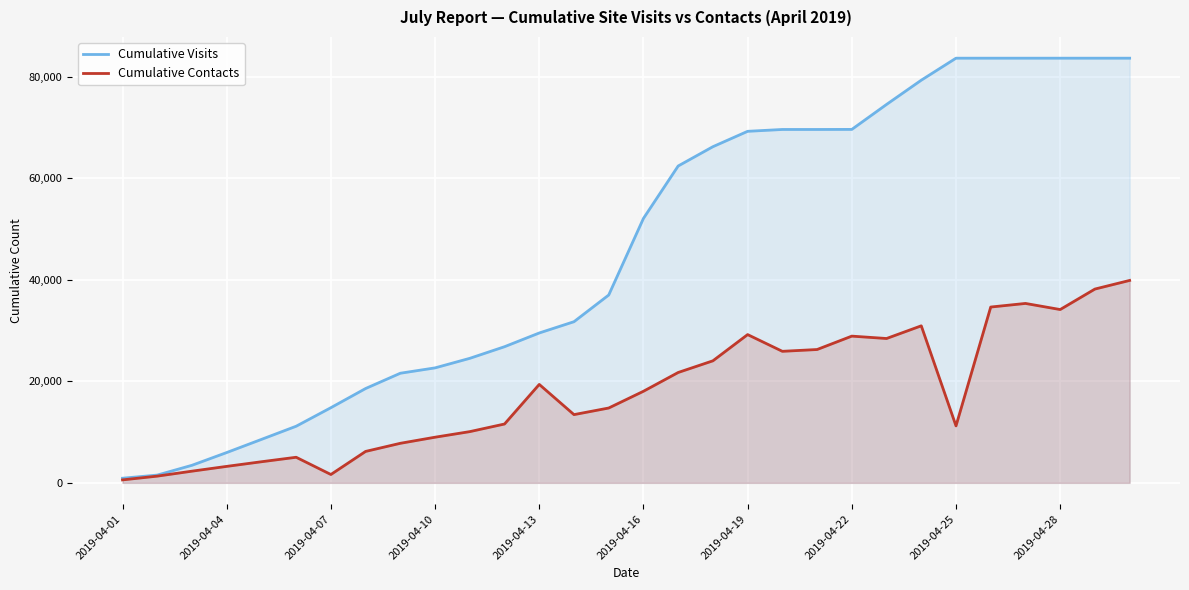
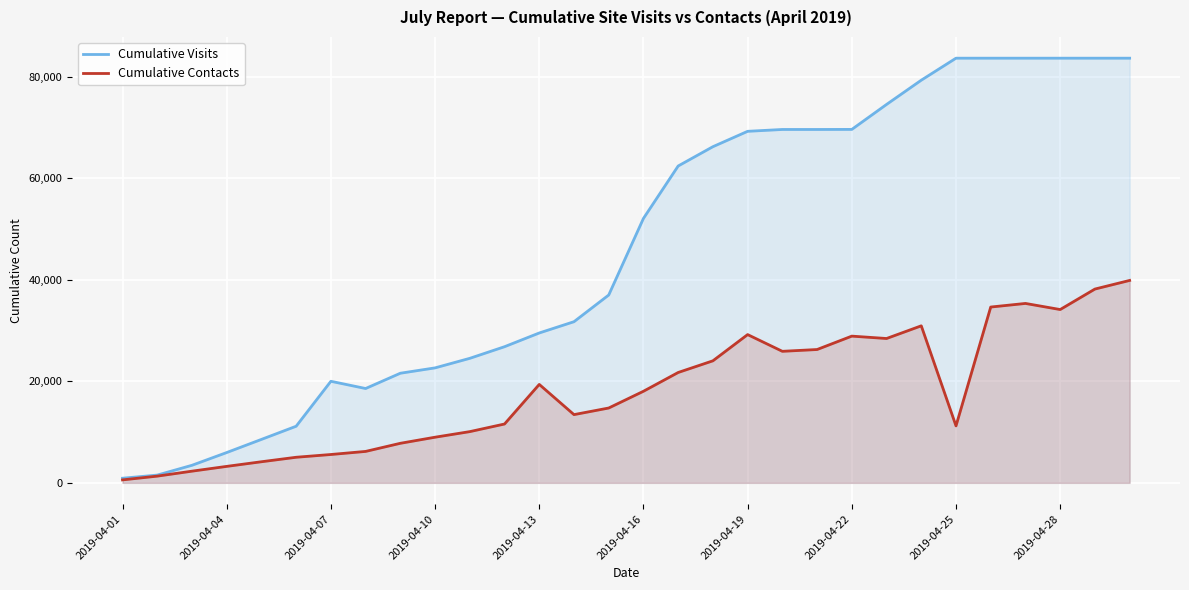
Cumulative Visits, 2019-04-07: 15,000 -> 20,000
Cumulative Contacts, 2019-04-07: 2,000 -> 6,000
